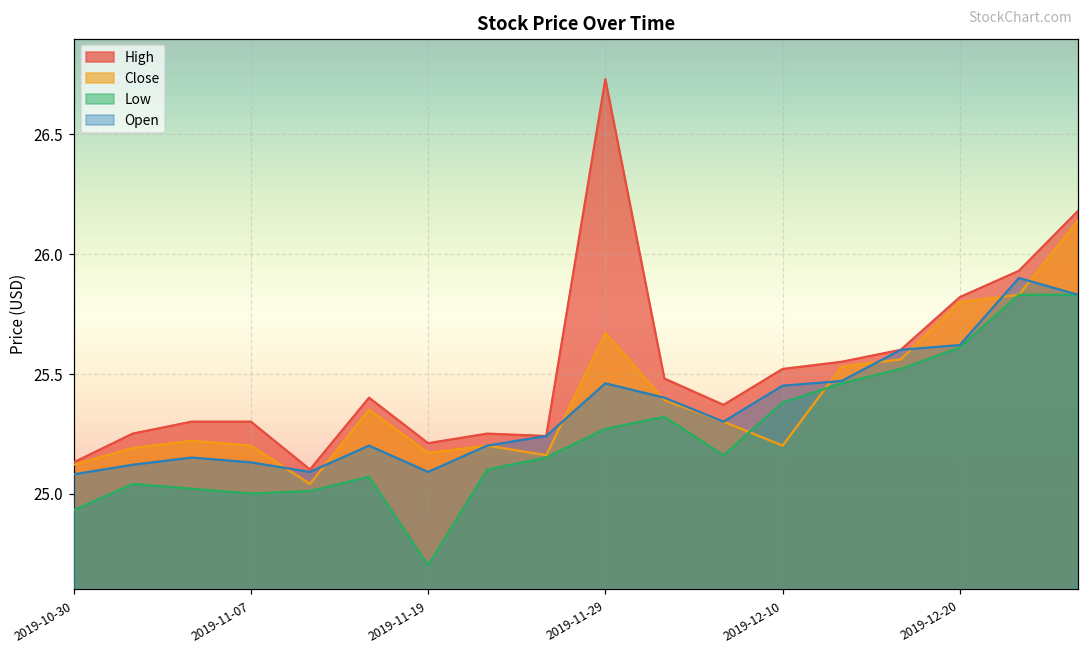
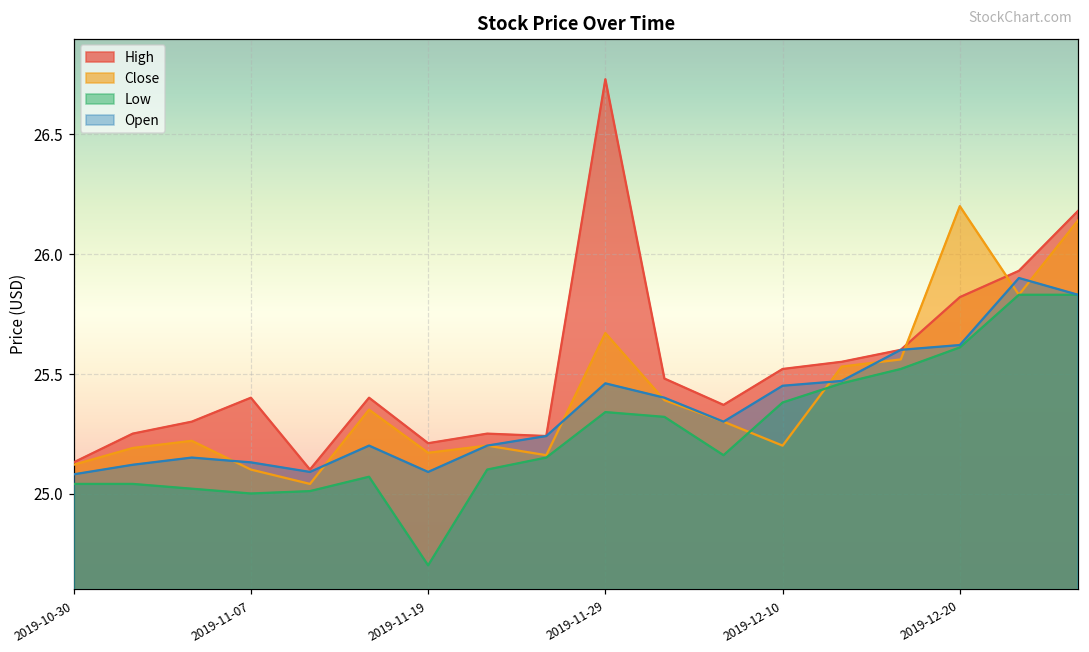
Low, 2019-10-30: 24.93 -> 25.04
High, 2019-11-07: 25.3 -> 25.4
Close, 2019-11-07: 25.2 -> 25.1
Low, 2019-11-29: 25.27 -> 25.34
Close, 2019-12-20: 25.8 -> 26.2
